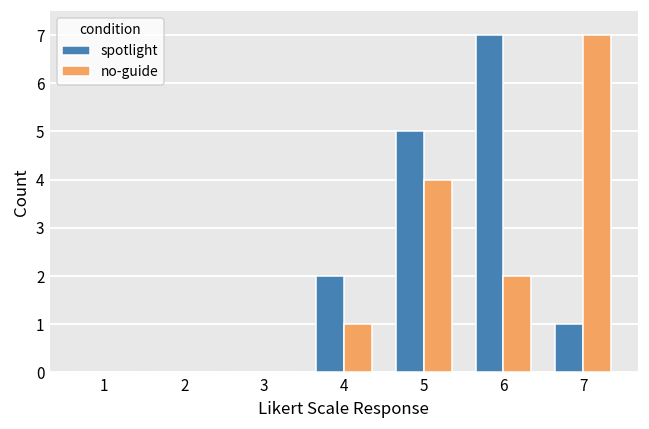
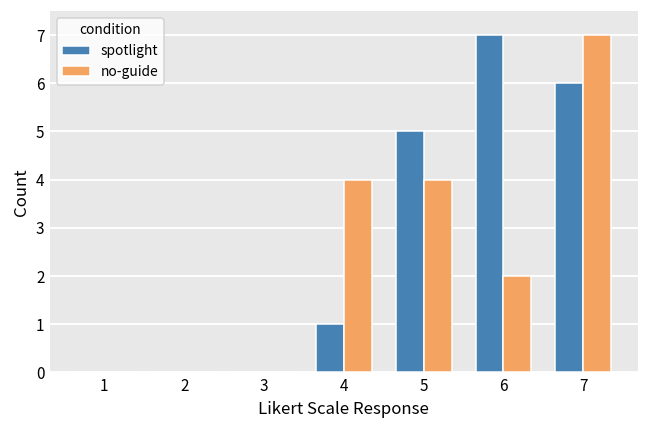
spotlight, 4: 2 -> 1
no-guide, 4: 1 -> 4
spotlight, 7: 1 -> 6
